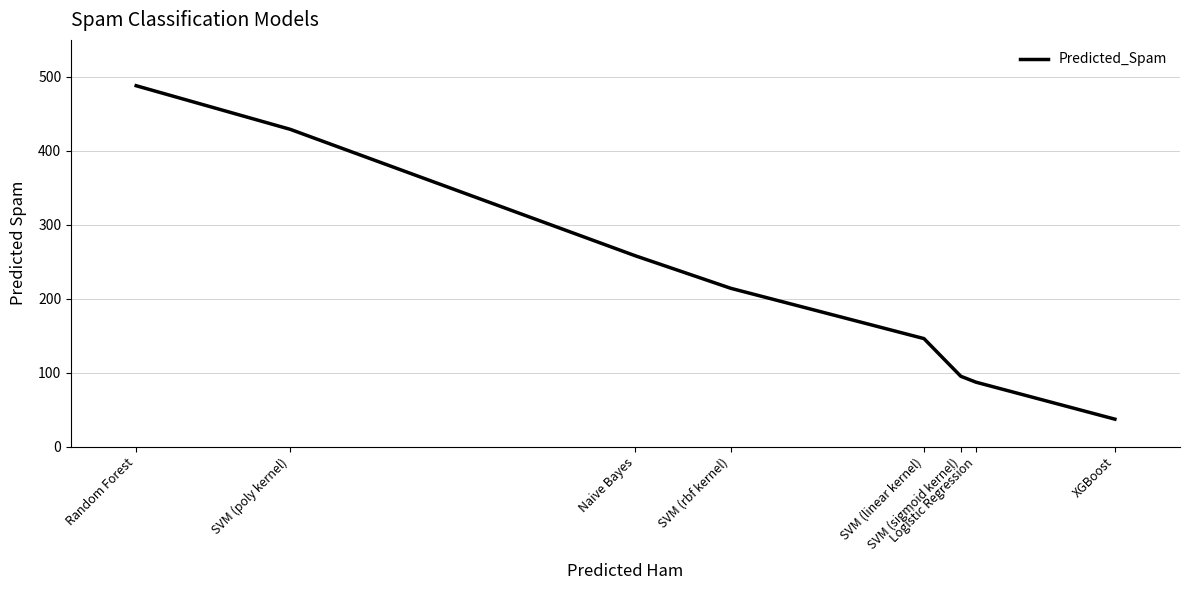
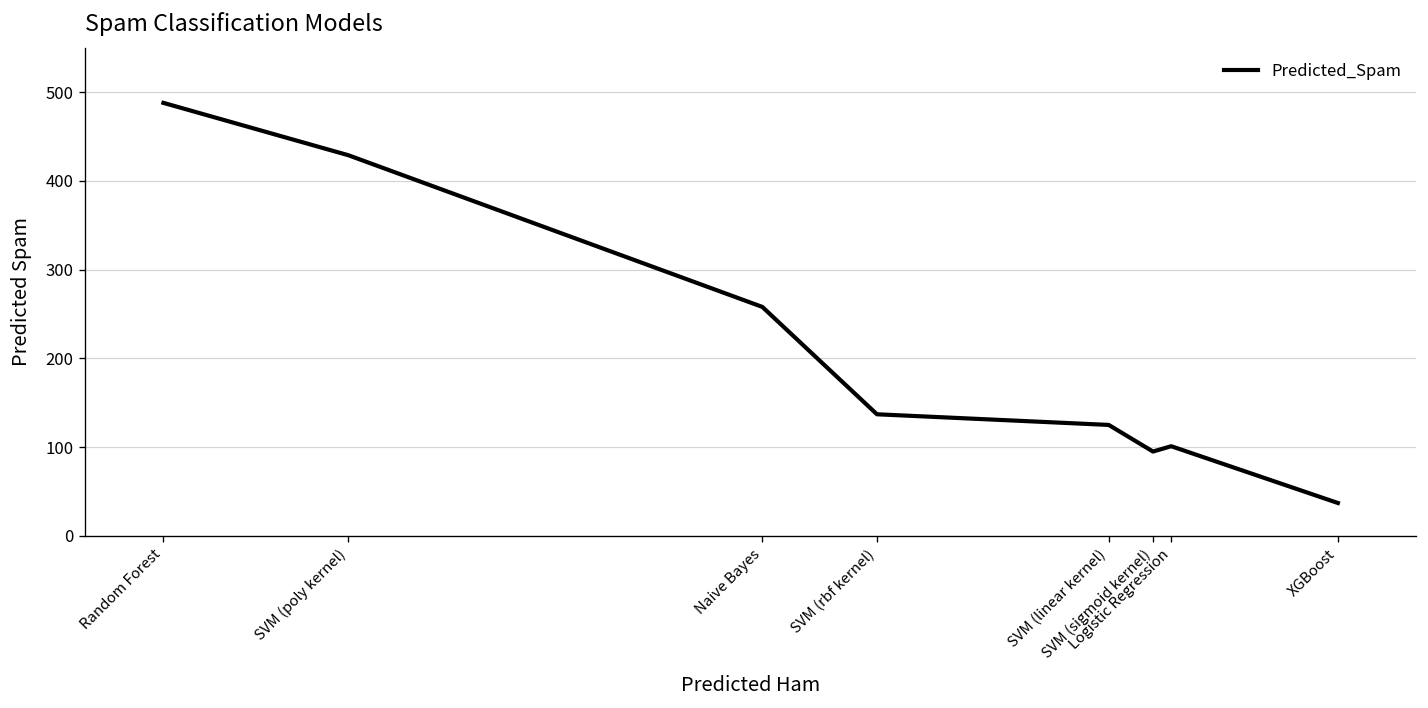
SVM (rbf kernel): 210 -> 140
SVM (linear kernel): 150 -> 130
Logistic Regression: 90 -> 100
